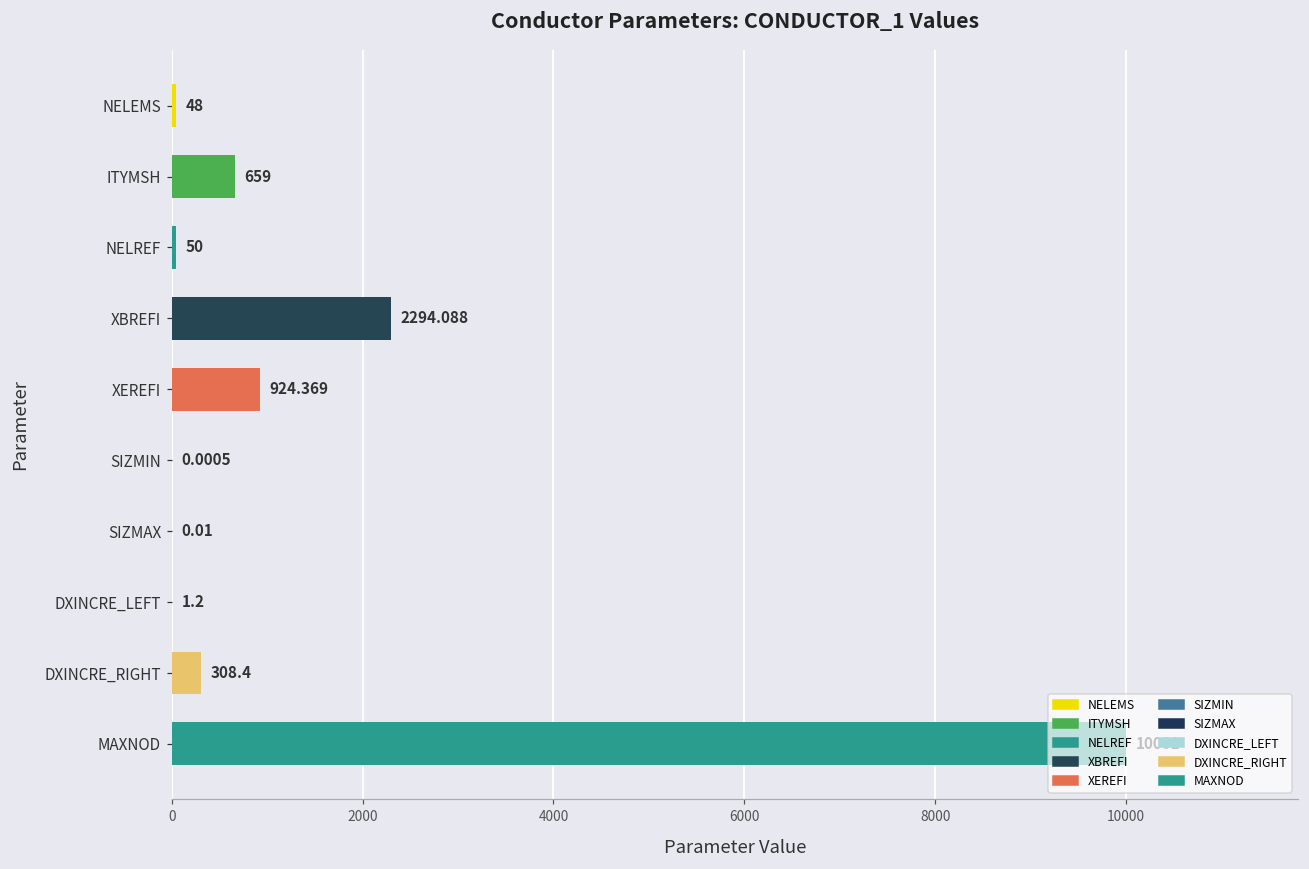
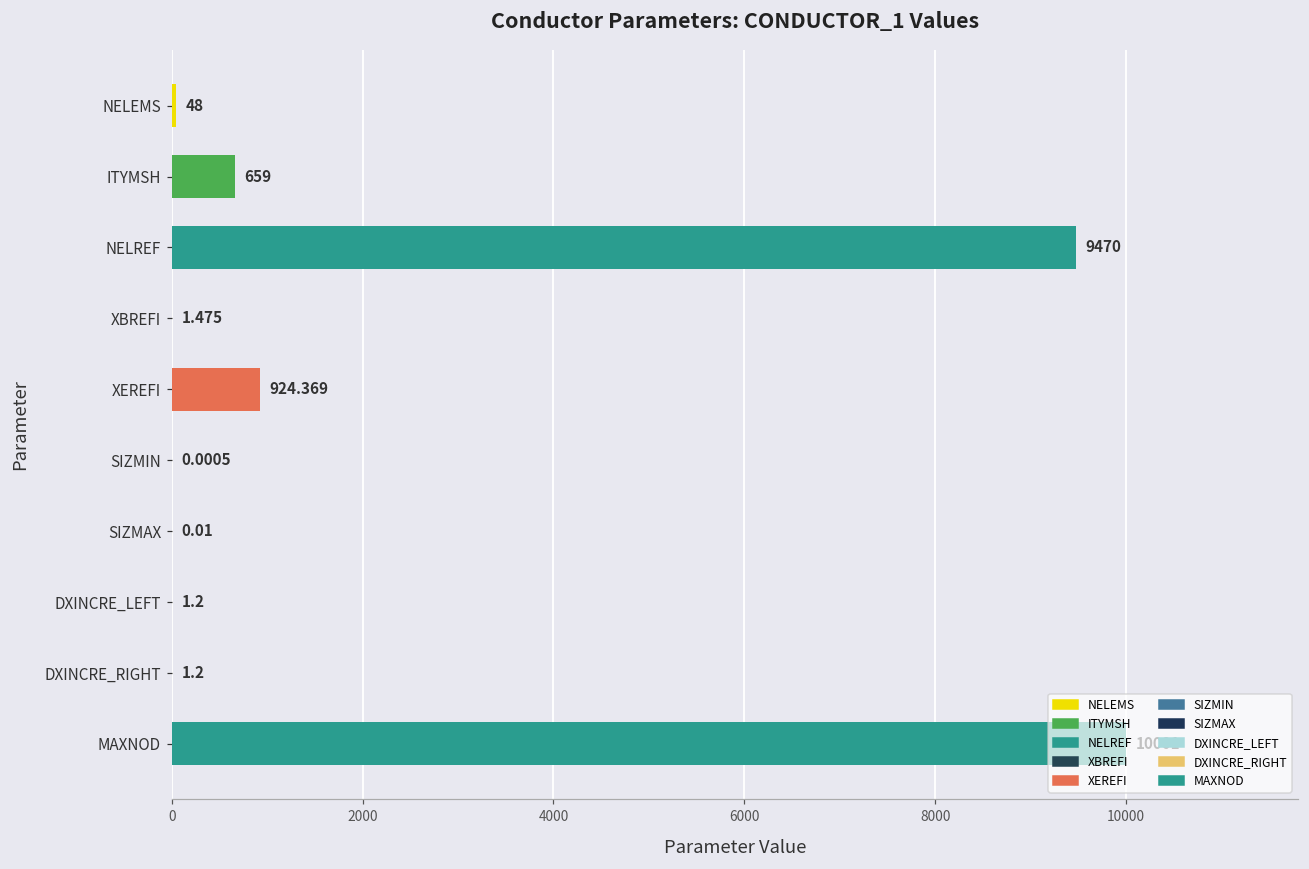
NELREF: 50 -> 9470
XBREFI: 2294.088 -> 1.475
DXINCRE_RIGHT: 308.4 -> 1.2
